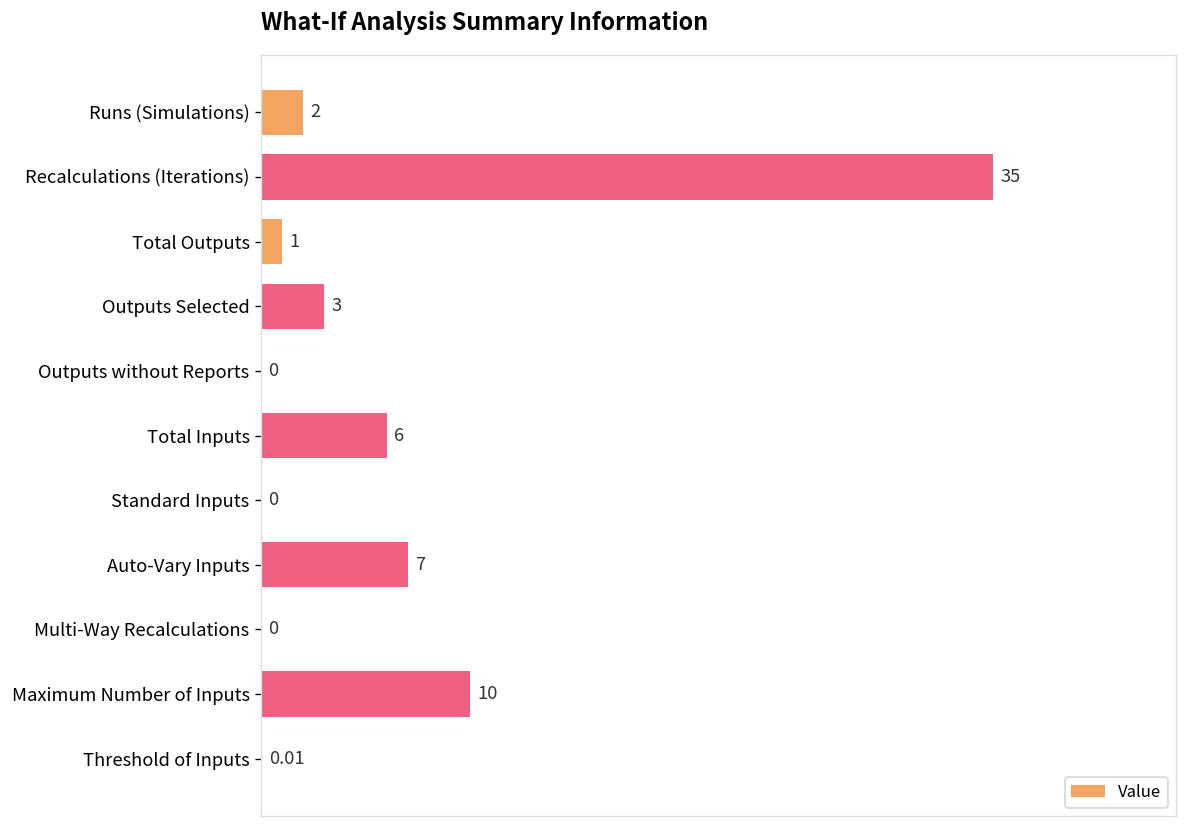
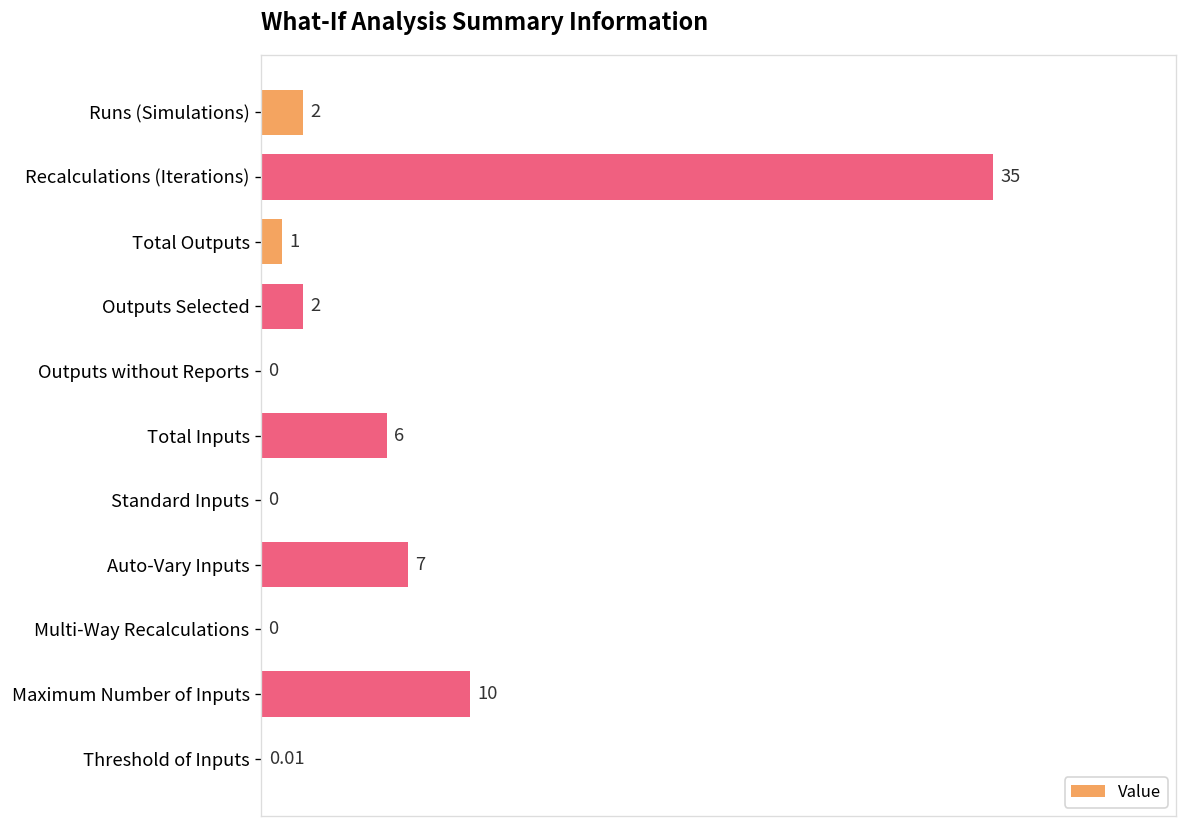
Outputs Selected: 3 -> 2
